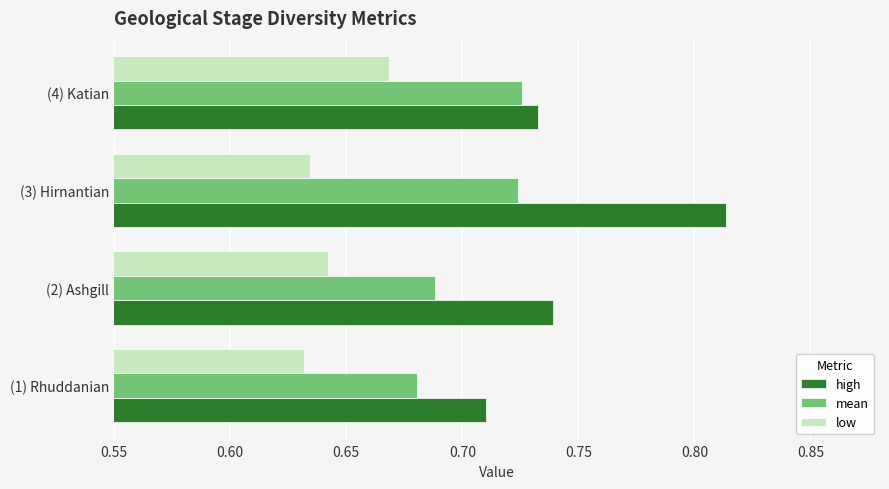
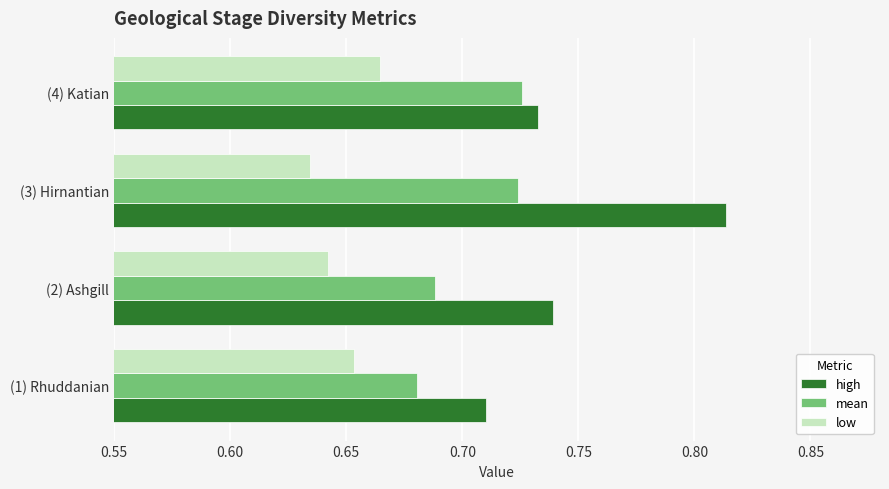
low, (4) Katian: 0.668 -> 0.665
low, (1) Rhuddanian: 0.632 -> 0.653
